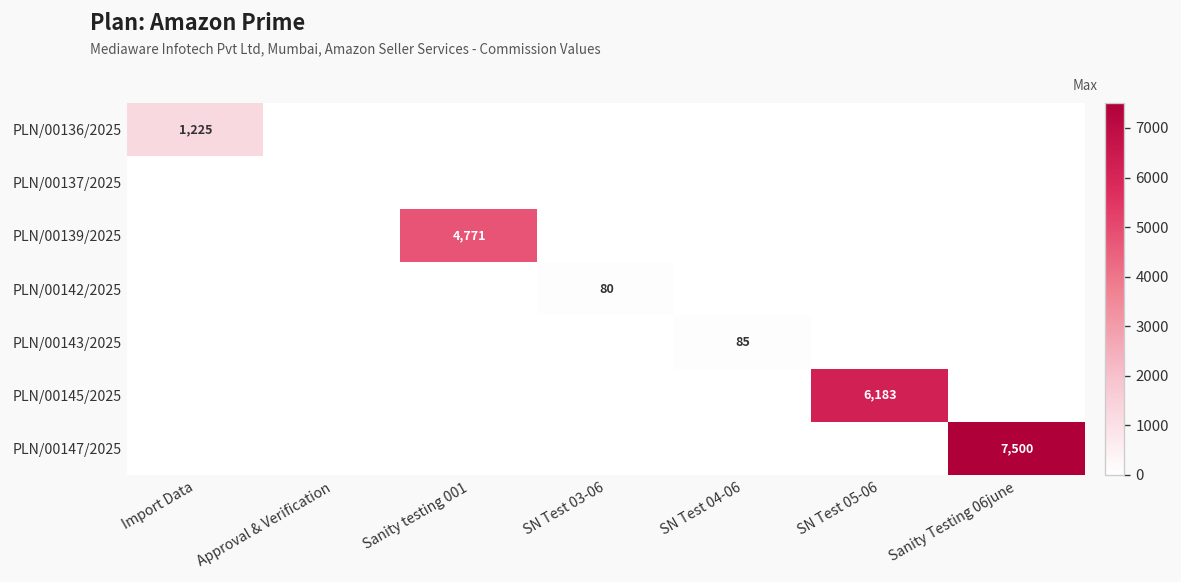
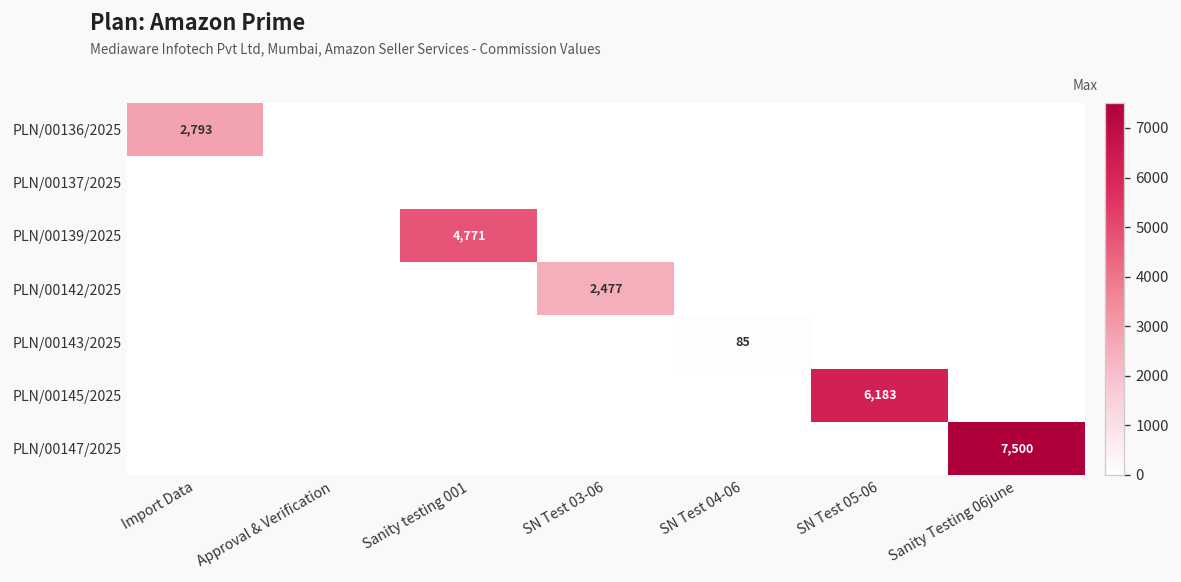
PLN/00136/2025, Import Data: 1,225 -> 2,793
PLN/00142/2025, SN Test 03-06: 80 -> 2,477
